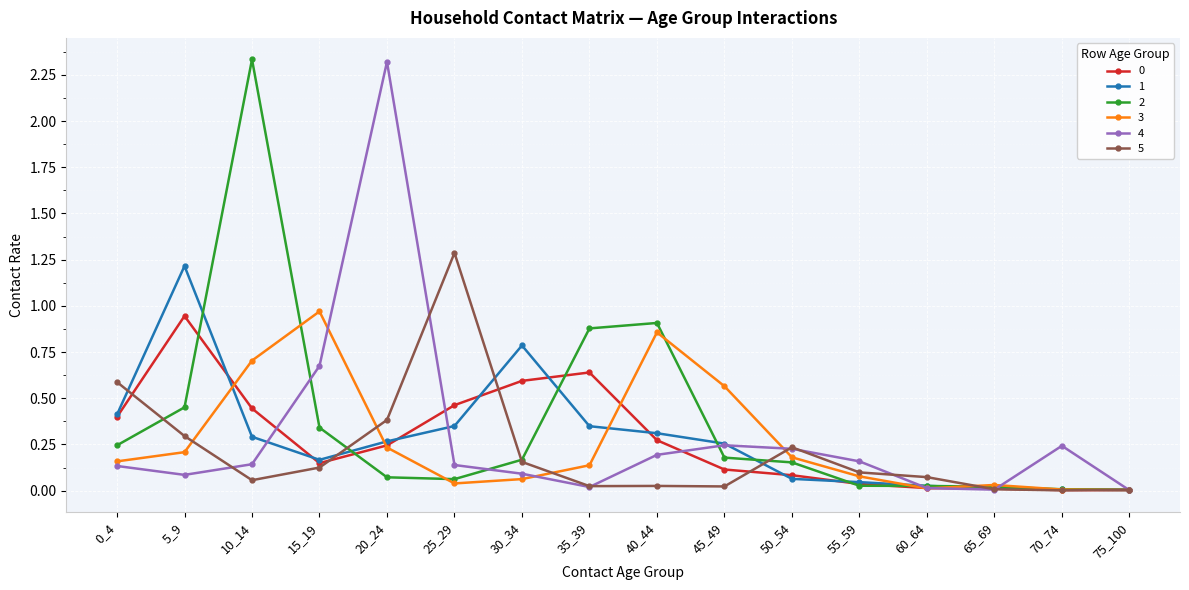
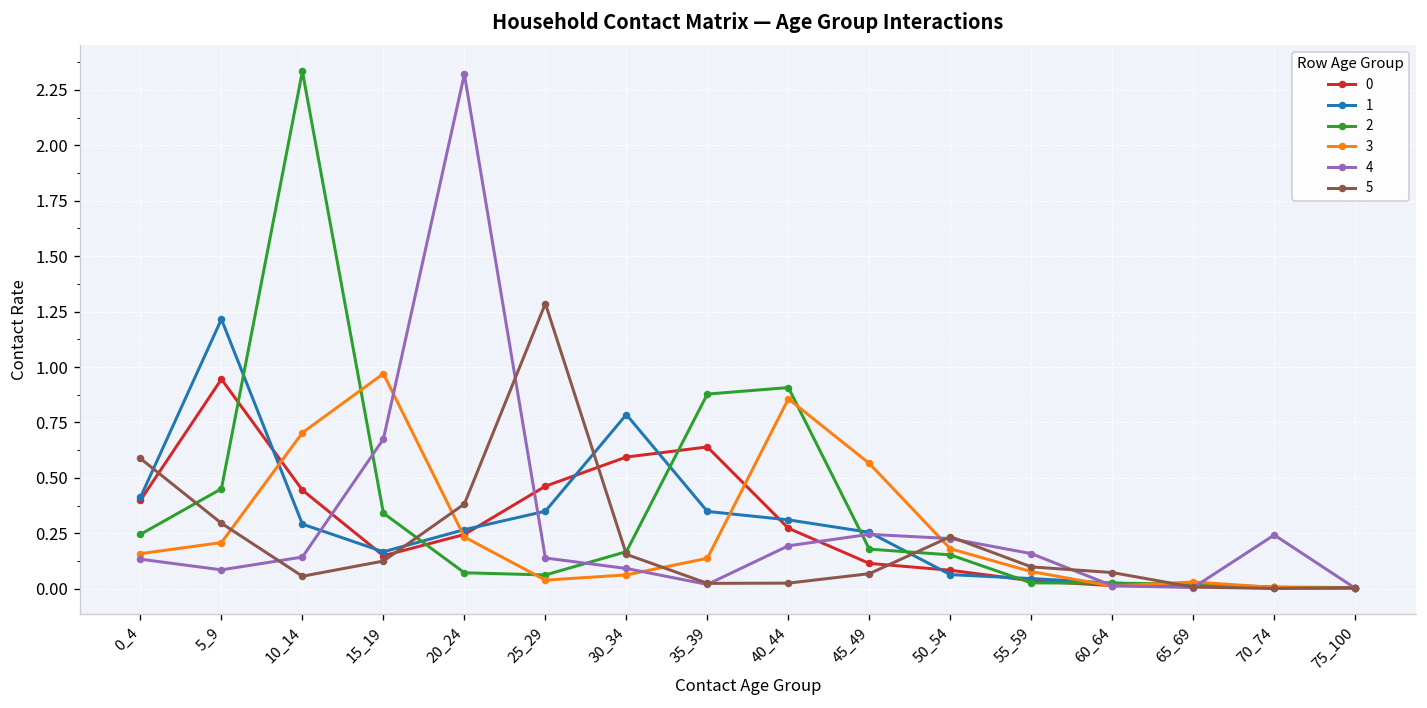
5, 45_49: 0.02 -> 0.07
